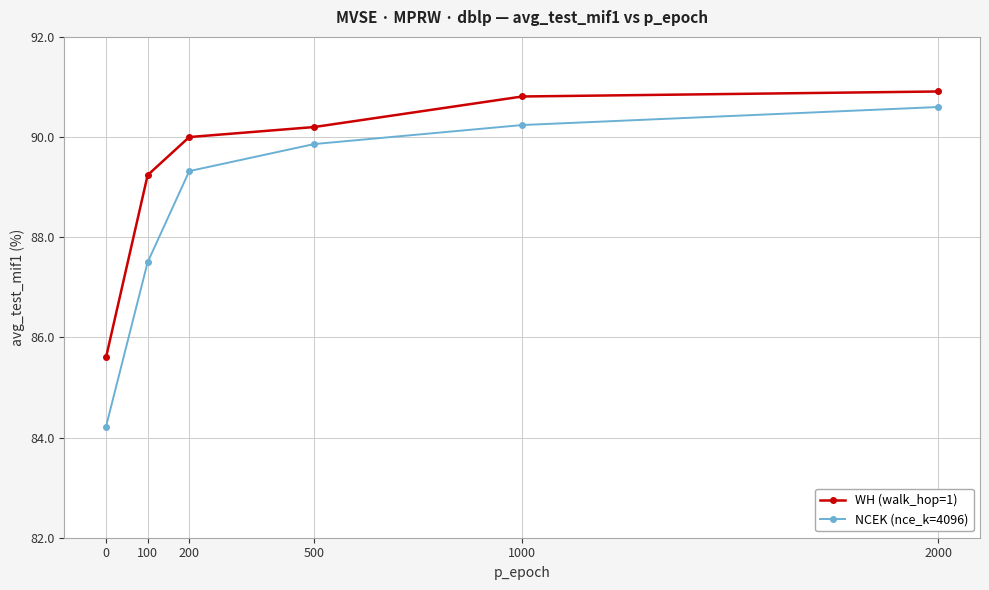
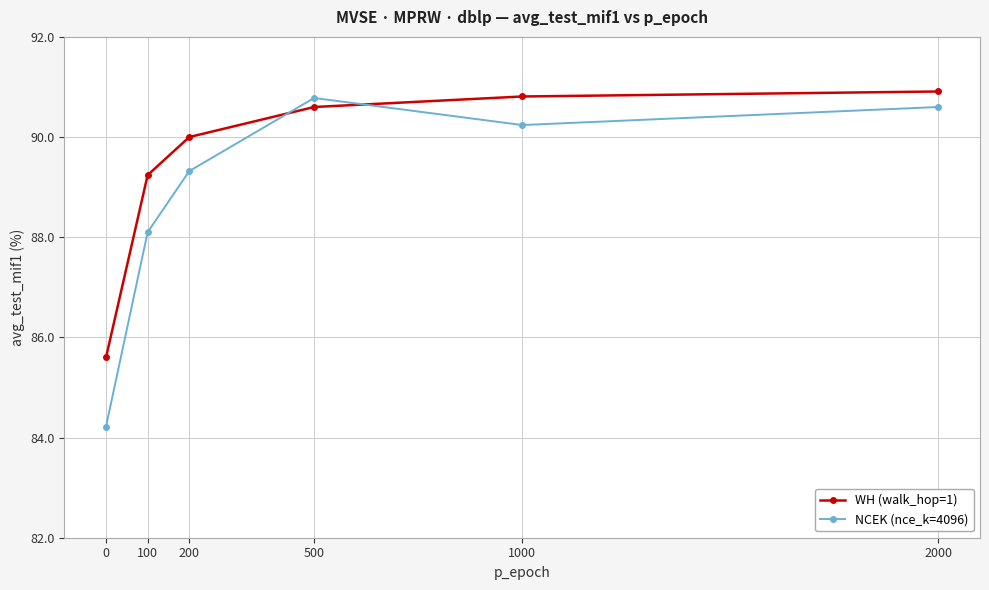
NCEK (nce_k=4096), 100: 87.5 -> 88.1
WH (walk_hop=1), 500: 90.2 -> 90.6
NCEK (nce_k=4096), 500: 89.9 -> 90.8
